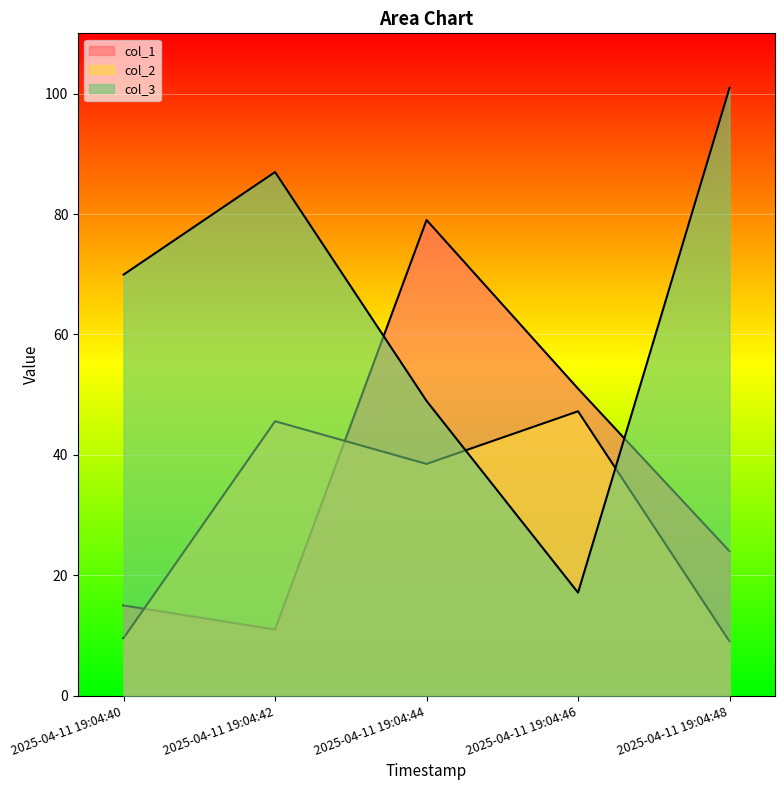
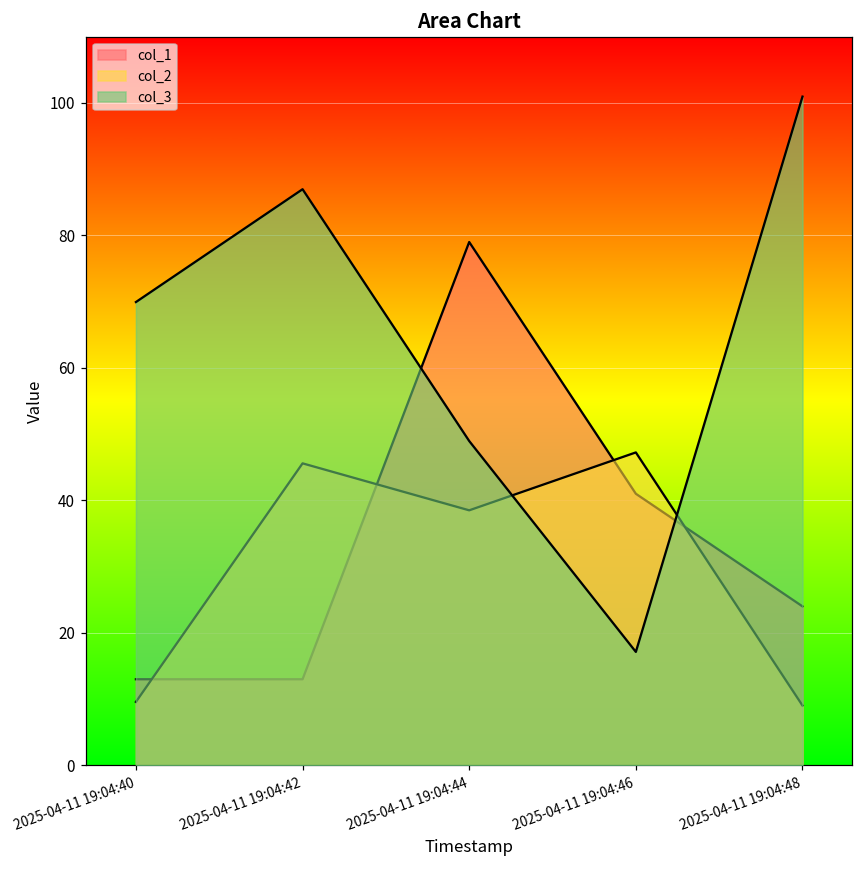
col_1, 2025-04-11 19:04:40: 15 -> 13
col_1, 2025-04-11 19:04:42: 11 -> 13
col_1, 2025-04-11 19:04:46: 51 -> 41
